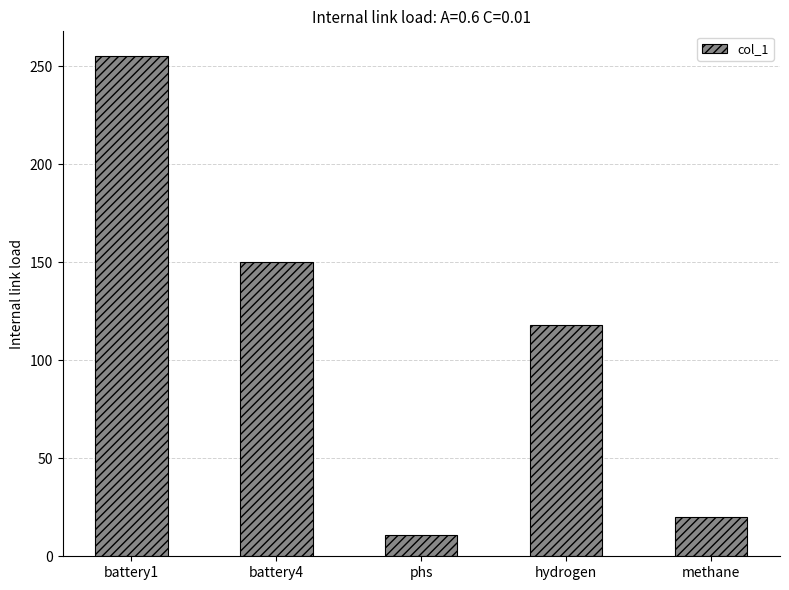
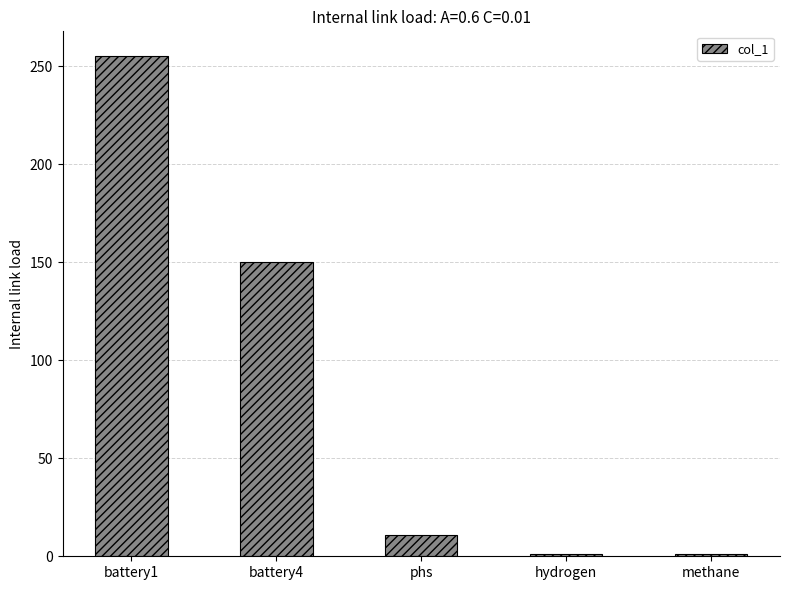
hydrogen: 118 -> 1
methane: 20 -> 1
